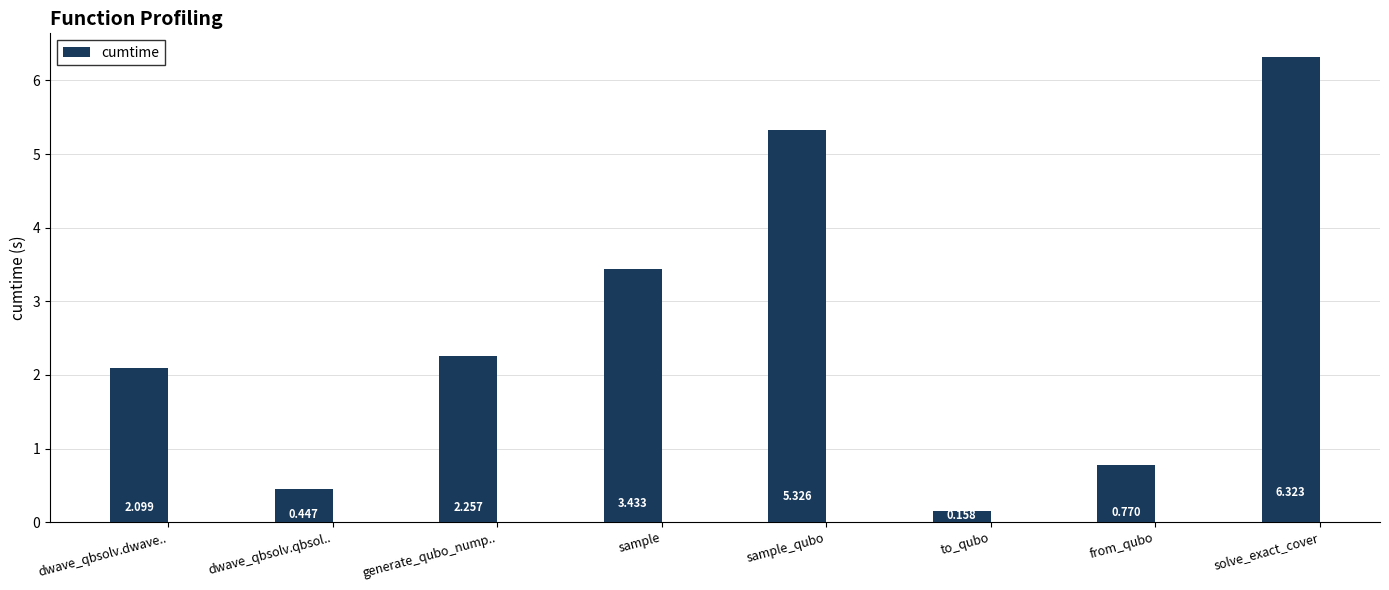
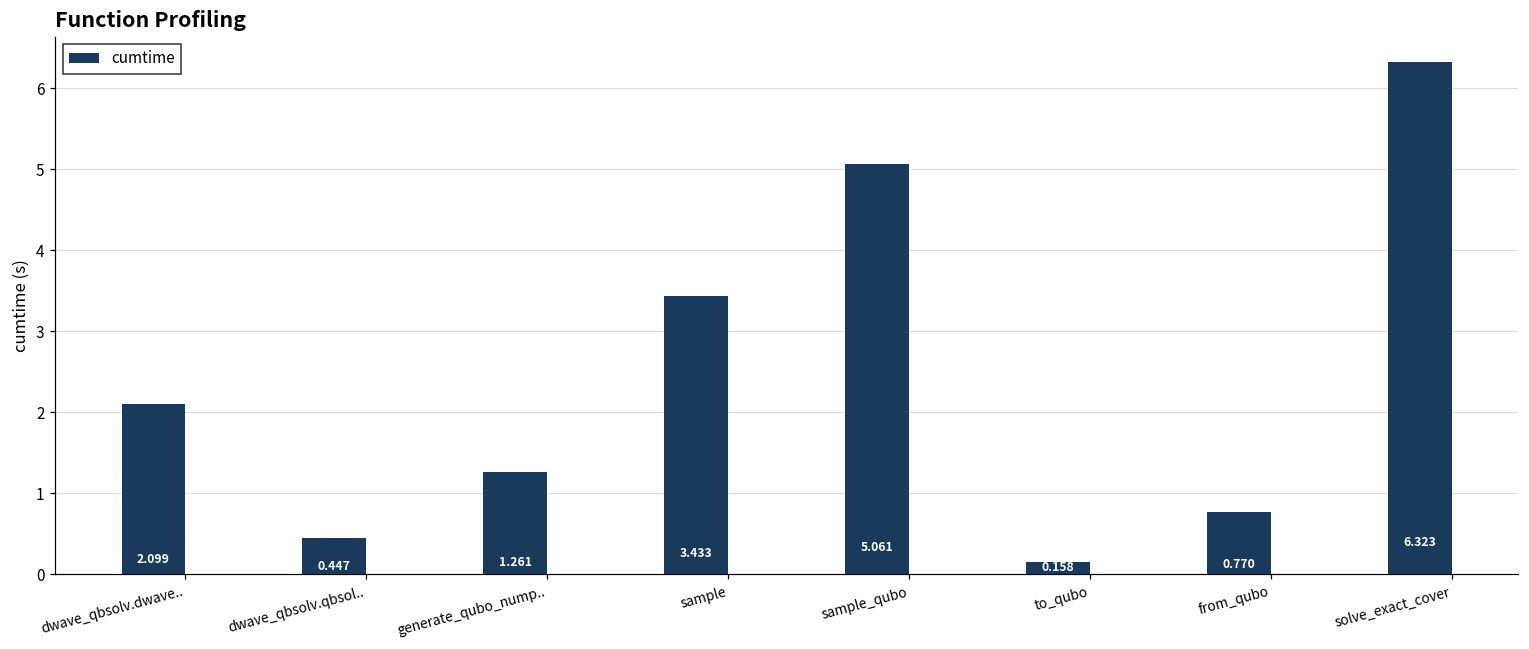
generate_qubo_nump..: 2.257 -> 1.261
sample_qubo: 5.326 -> 5.061
